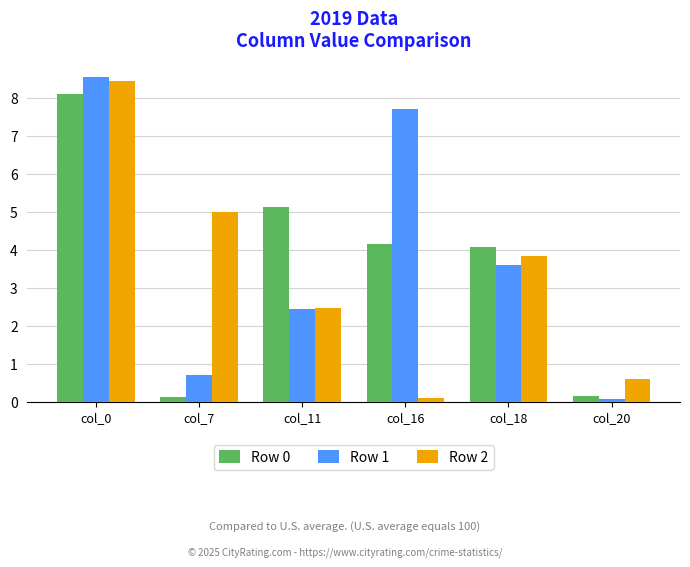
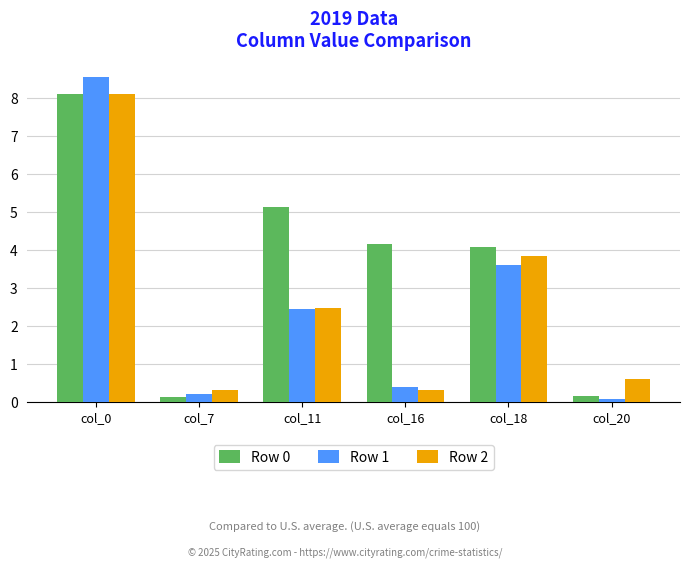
Row 2, col_0: 8.4 -> 8.1
Row 1, col_7: 0.7 -> 0.2
Row 2, col_7: 5.0 -> 0.3
Row 1, col_16: 7.7 -> 0.4
Row 2, col_16: 0.1 -> 0.3
